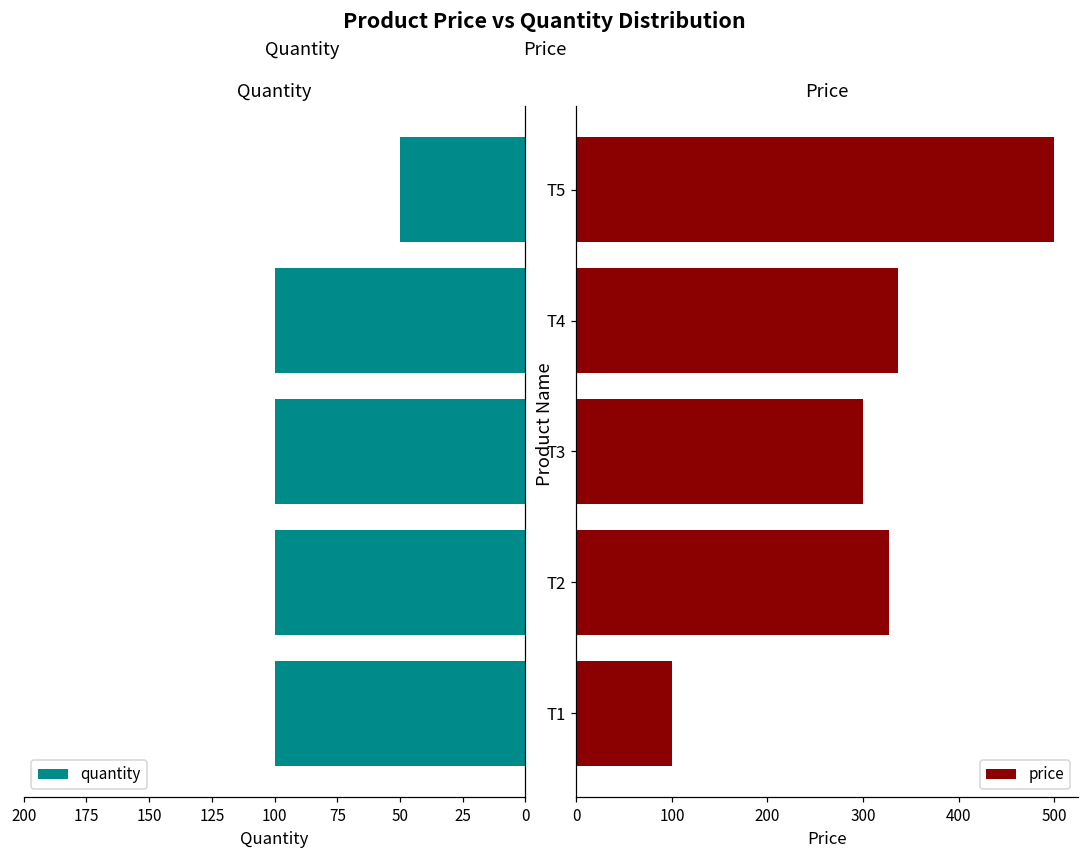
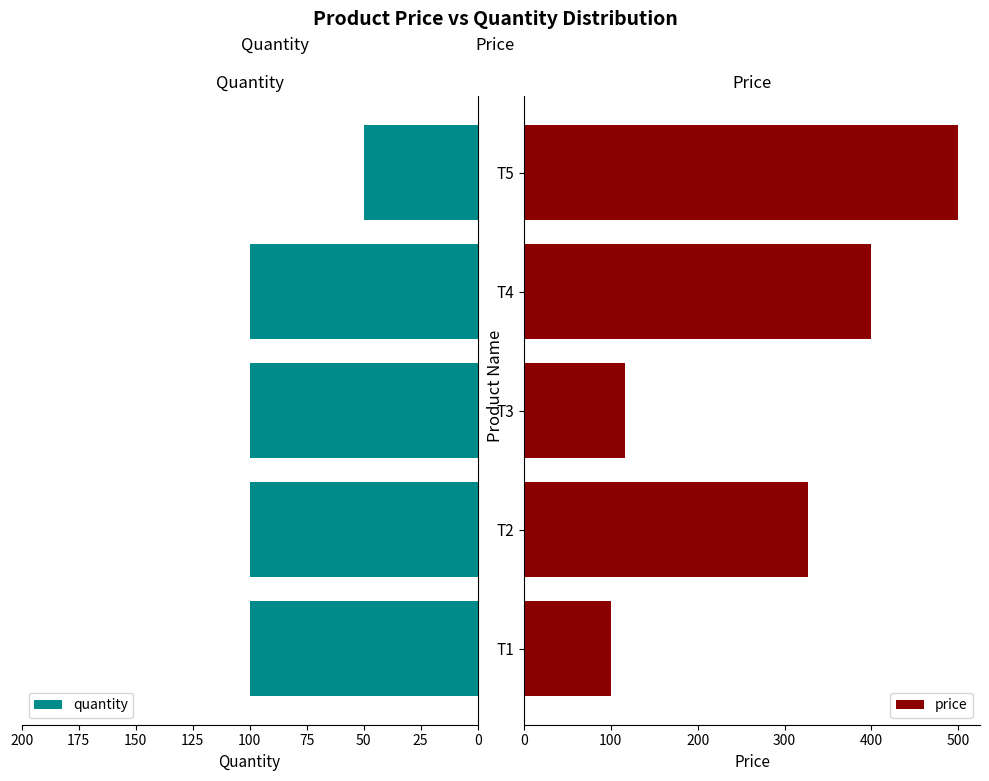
Price, T4: 340 -> 400
Price, T3: 300 -> 120
